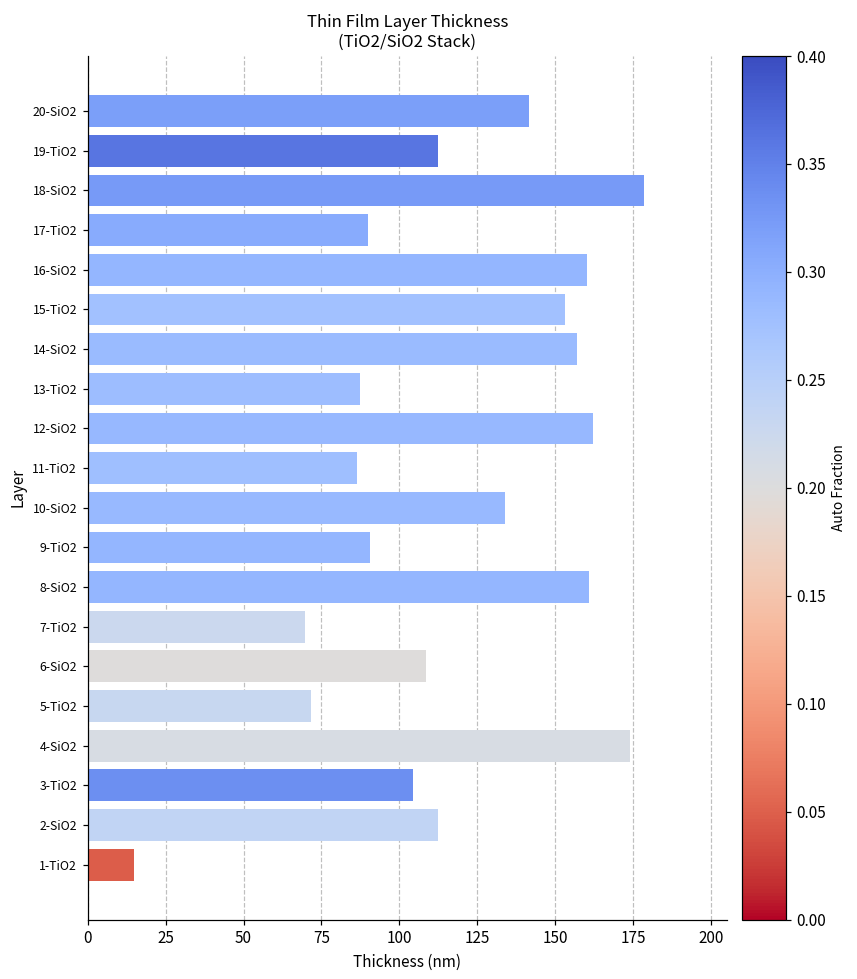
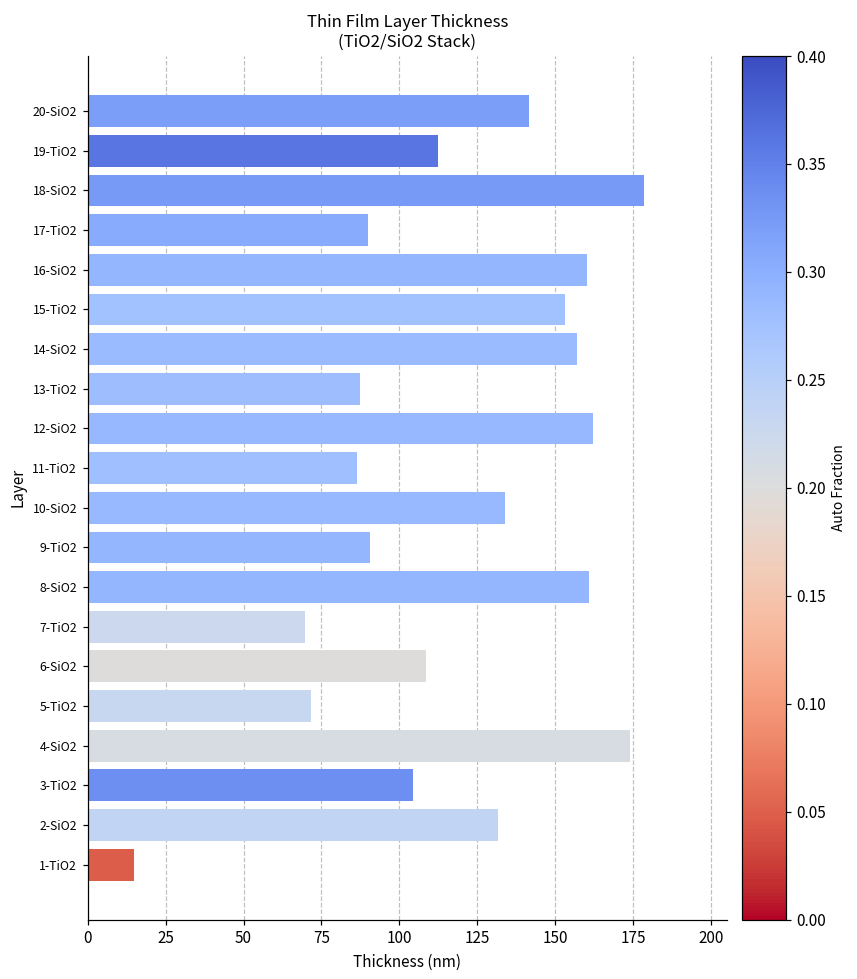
2-SiO2: 112 -> 132
